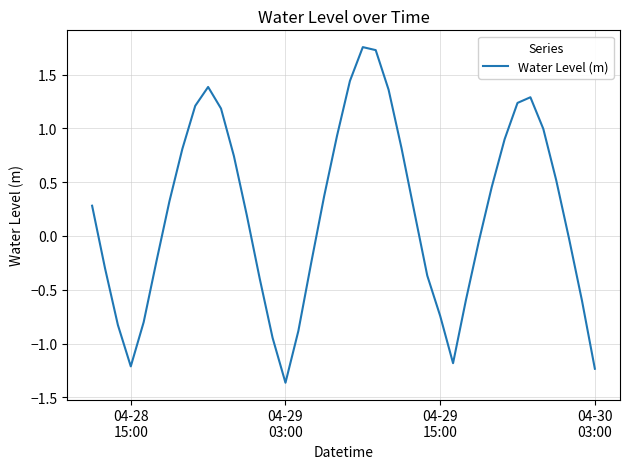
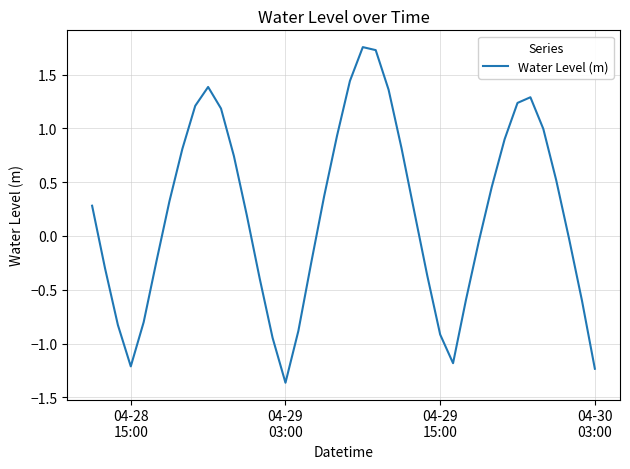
04-29 15:00: -0.74 -> -0.92
